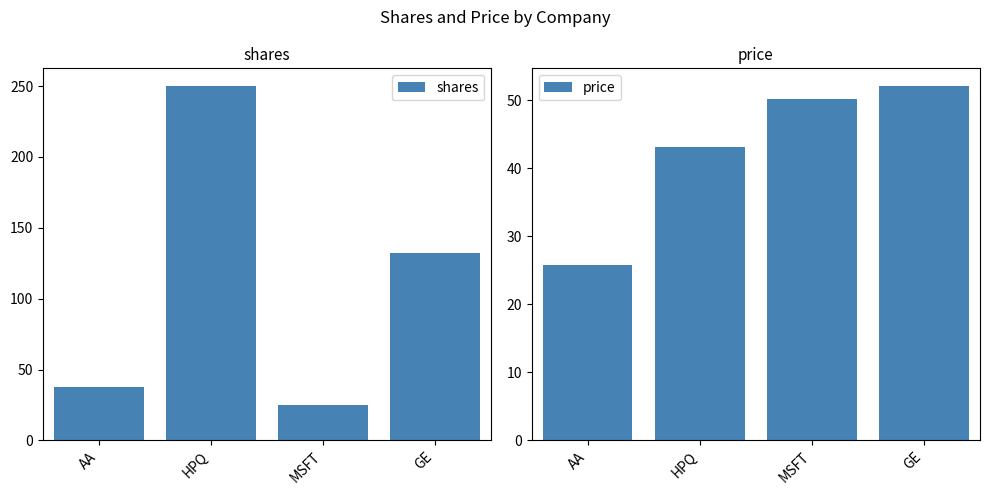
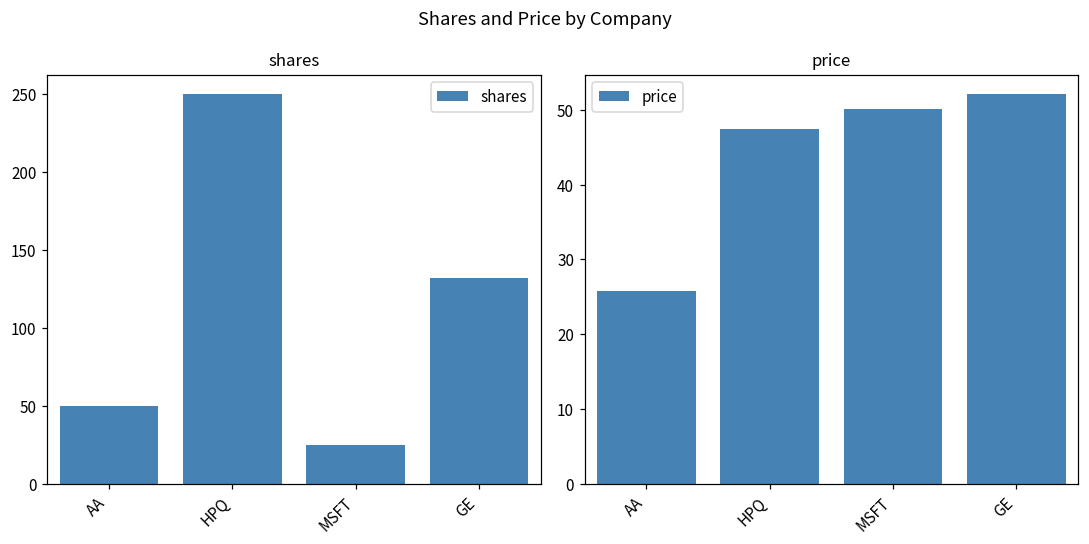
shares, AA: 38 -> 50
price, HPQ: 43 -> 47
